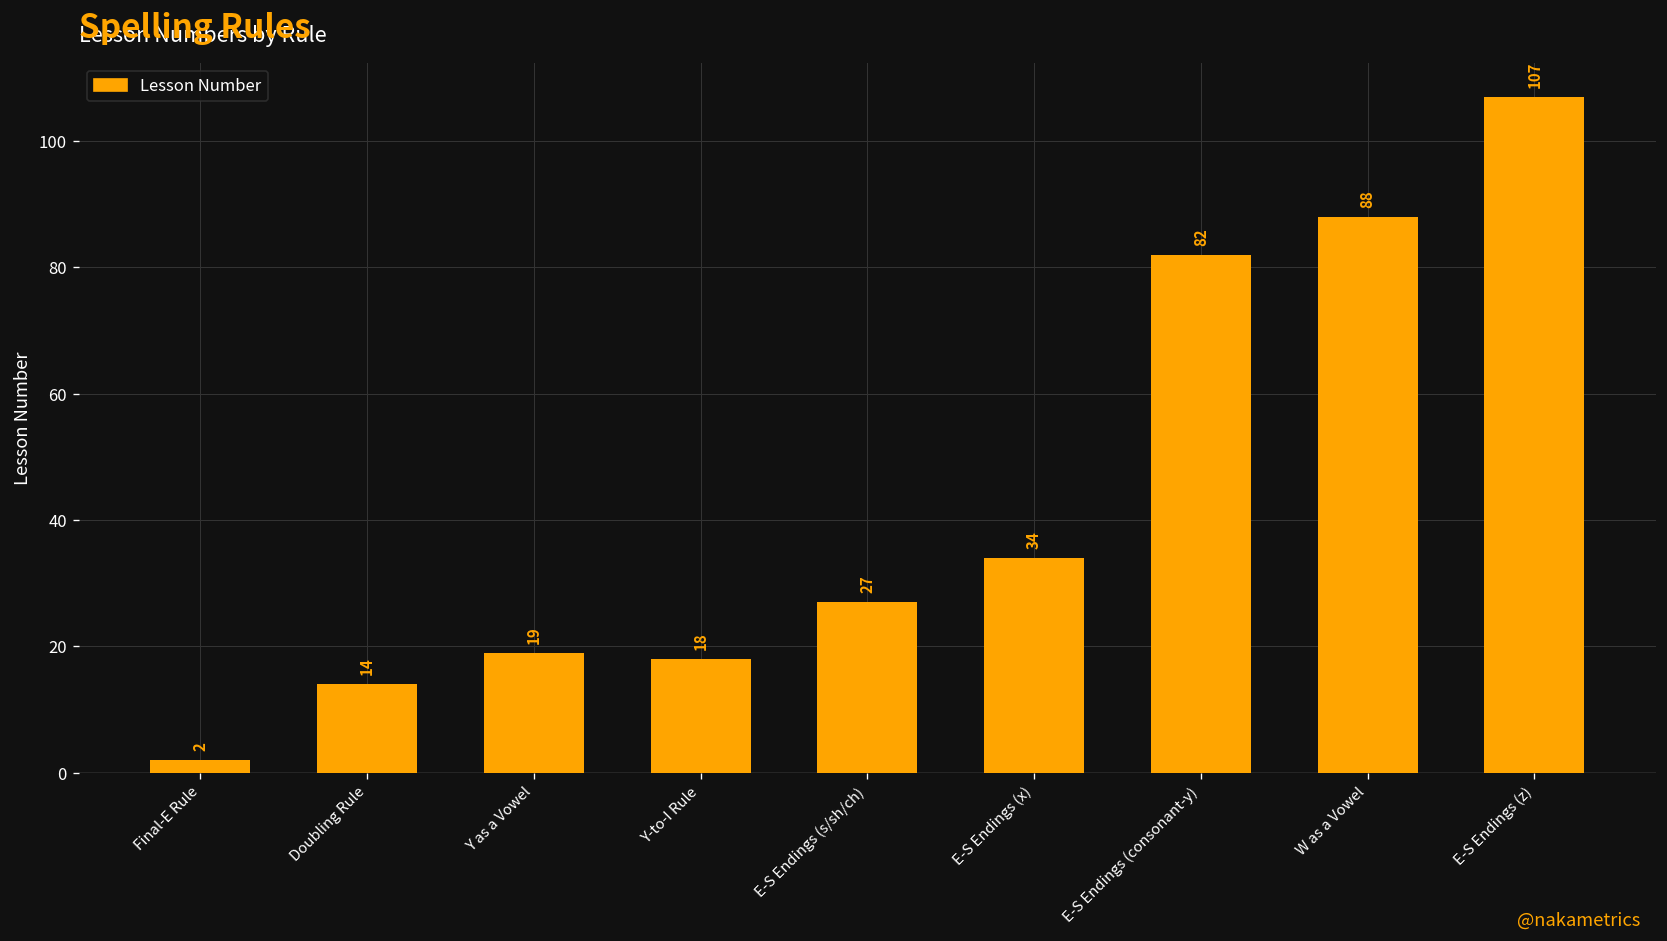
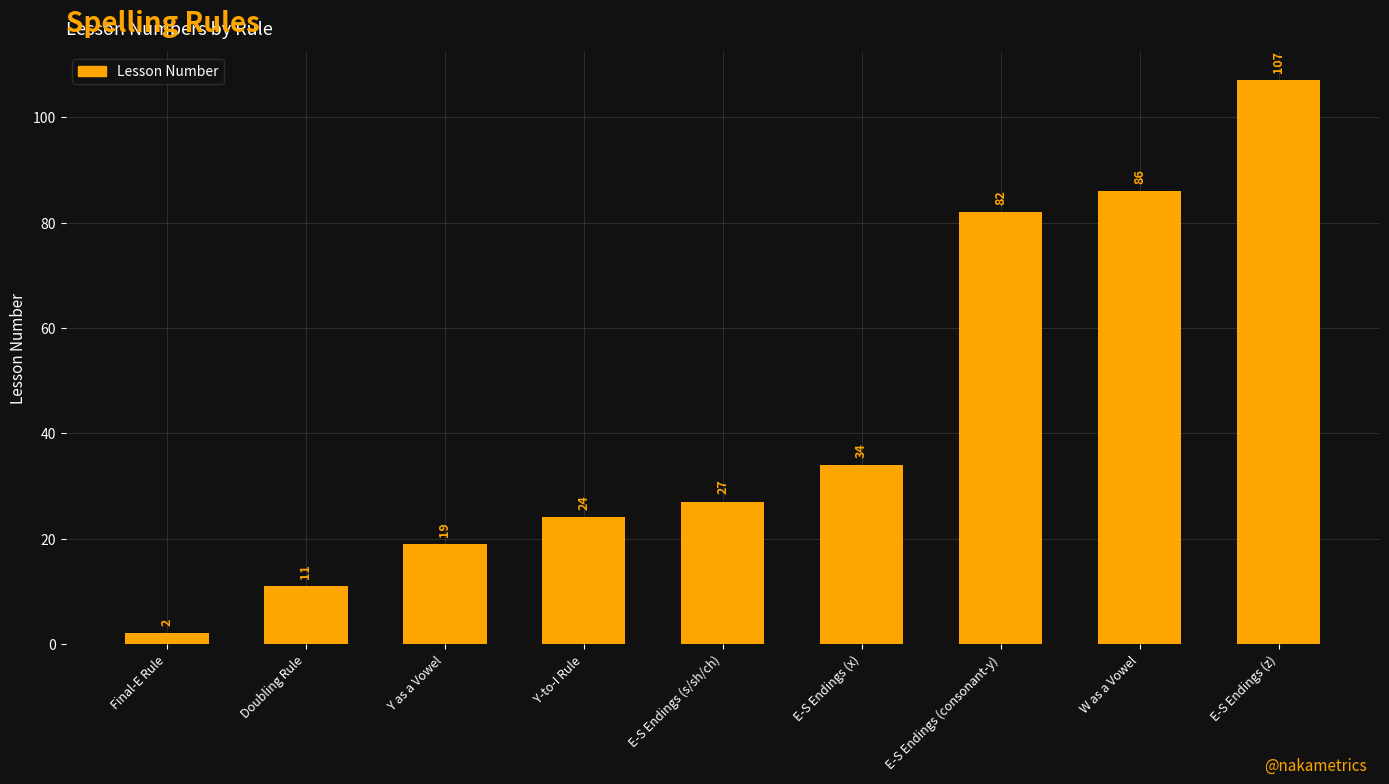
Doubling Rule: 14 -> 11
Y-to-I Rule: 18 -> 24
W as a Vowel: 88 -> 86
